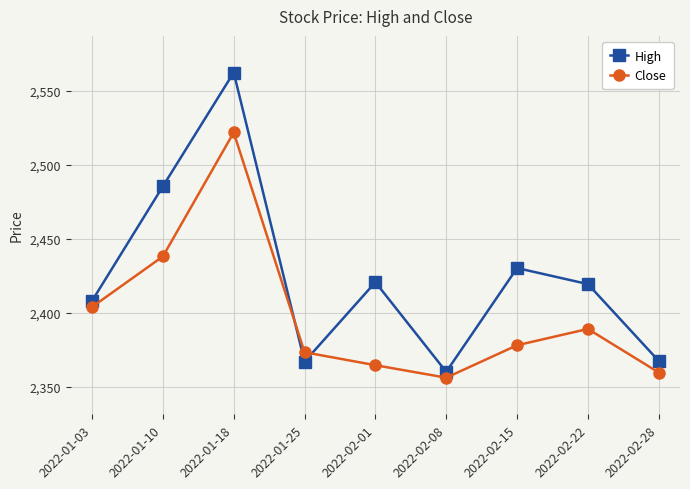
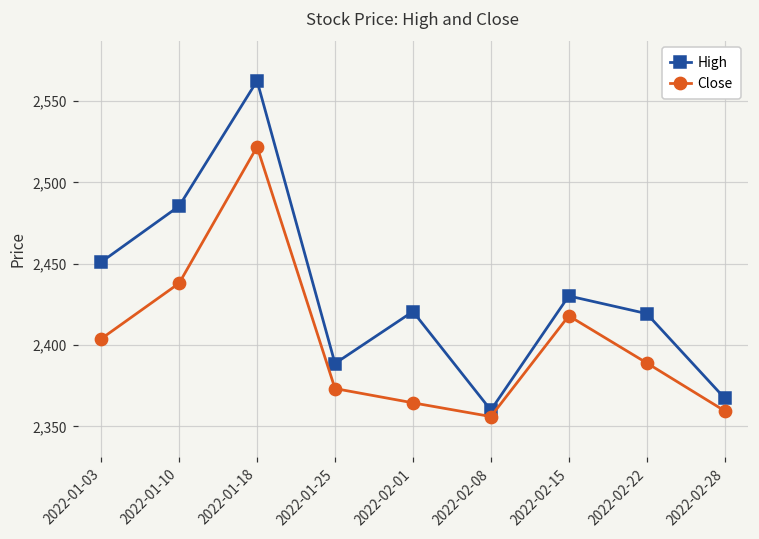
High, 2022-01-03: 2,408 -> 2,451
High, 2022-01-25: 2,367 -> 2,389
Close, 2022-02-15: 2,378 -> 2,418
